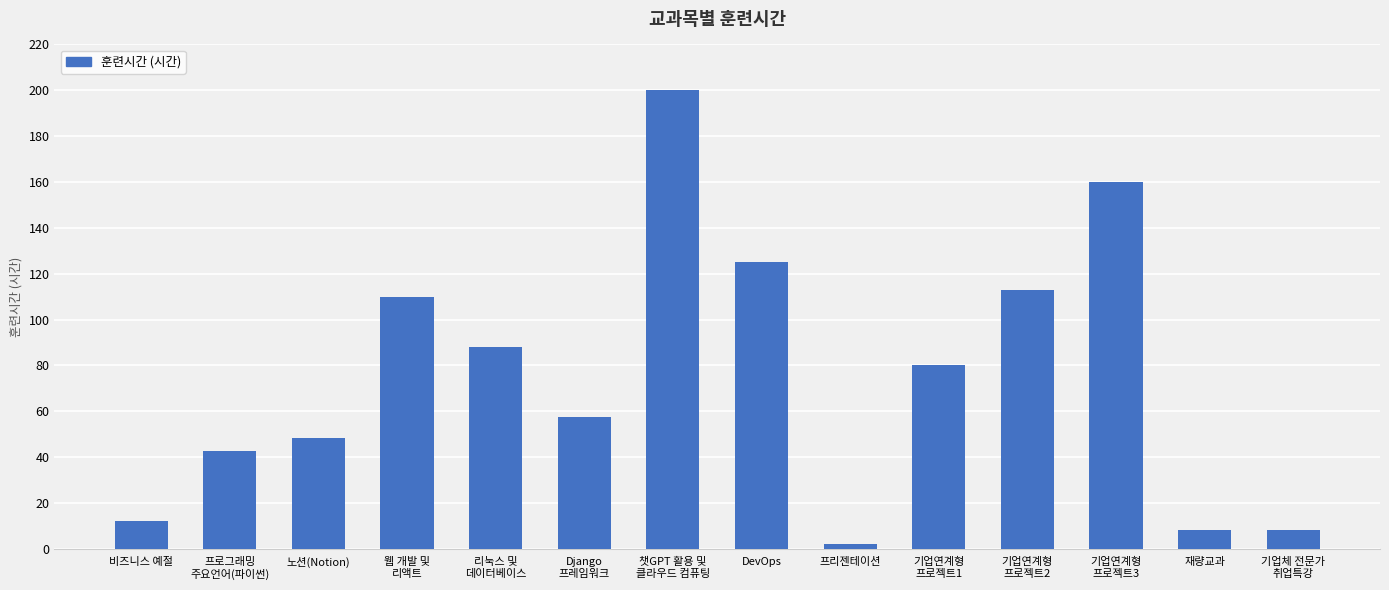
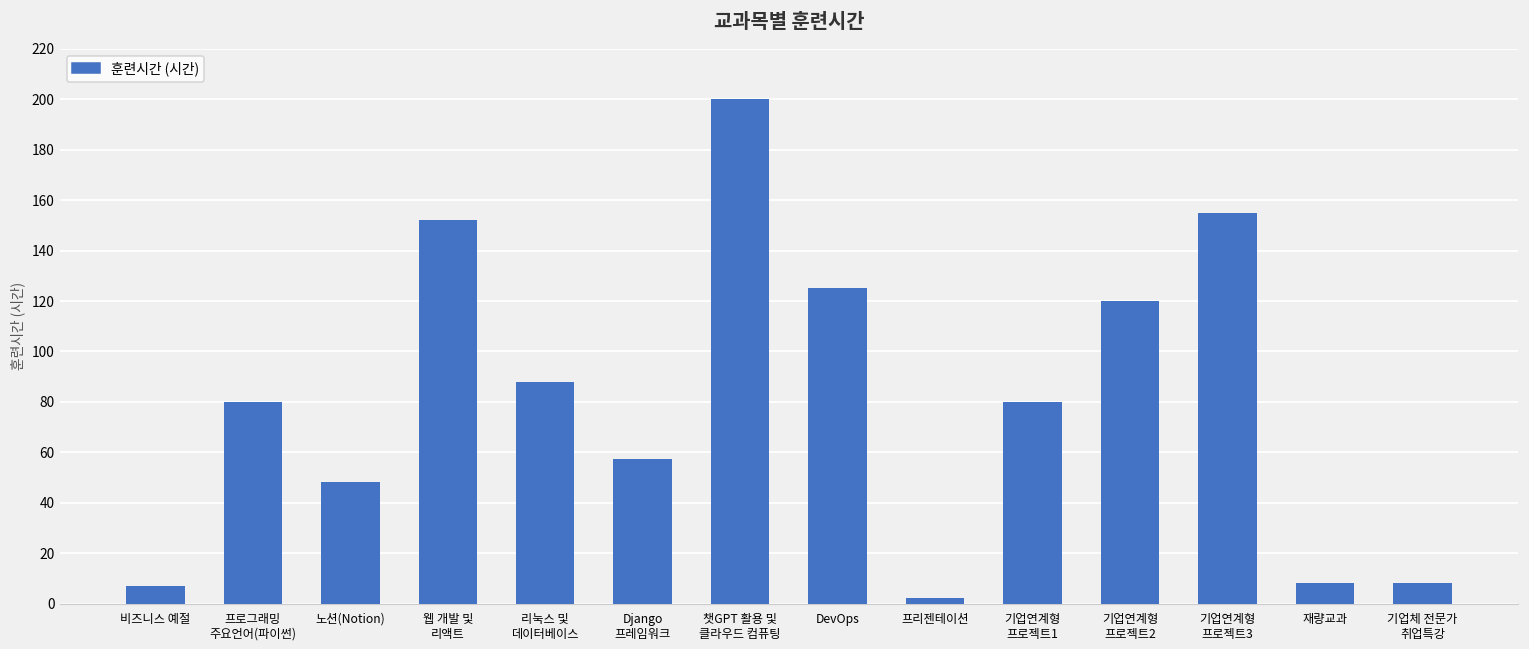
비즈니스 예절: 12 -> 7
프로그래밍 주요언어(파이썬): 43 -> 80
웹 개발 및 리액트: 110 -> 152
기업연계형 프로젝트2: 113 -> 120
기업연계형 프로젝트3: 160 -> 155
